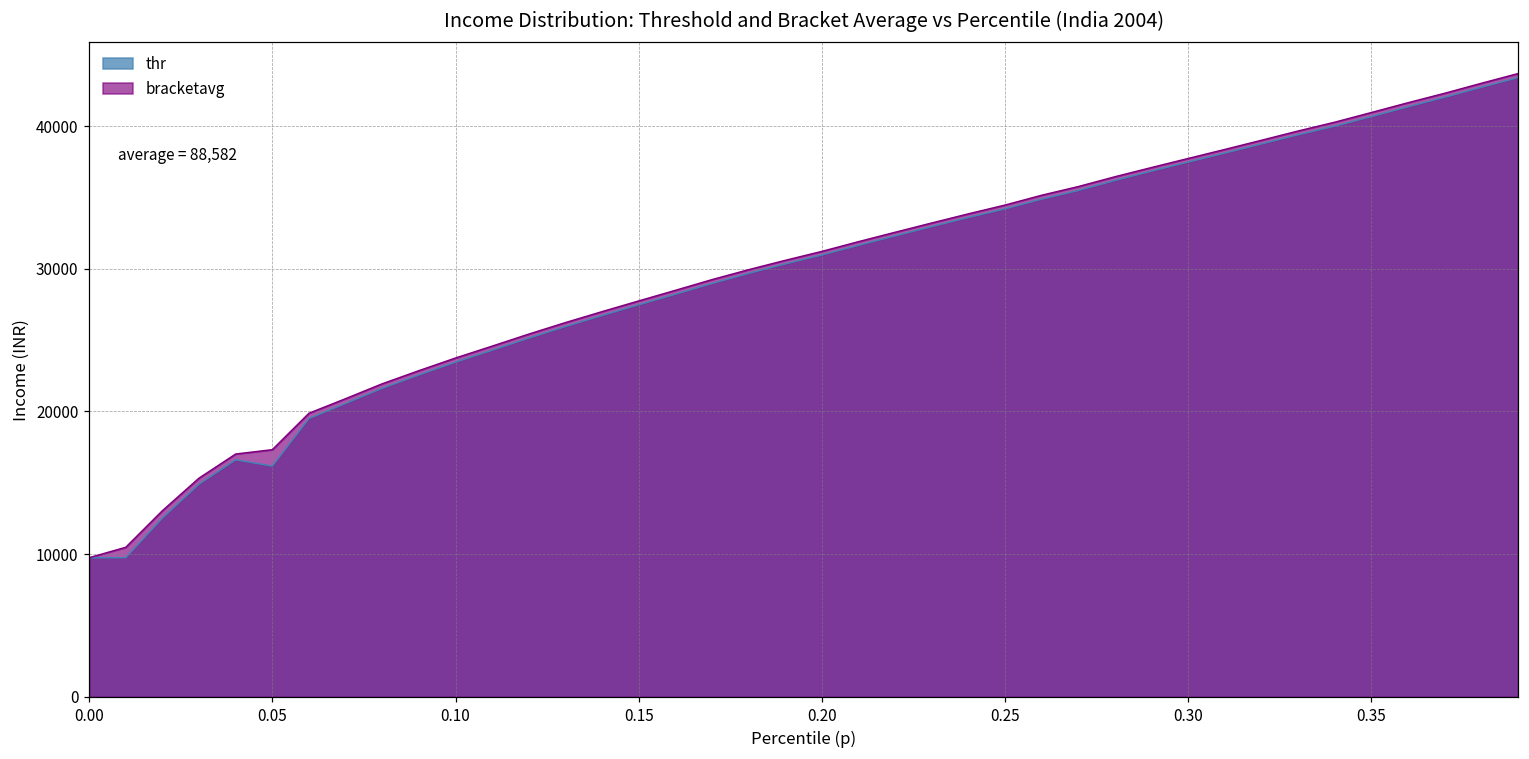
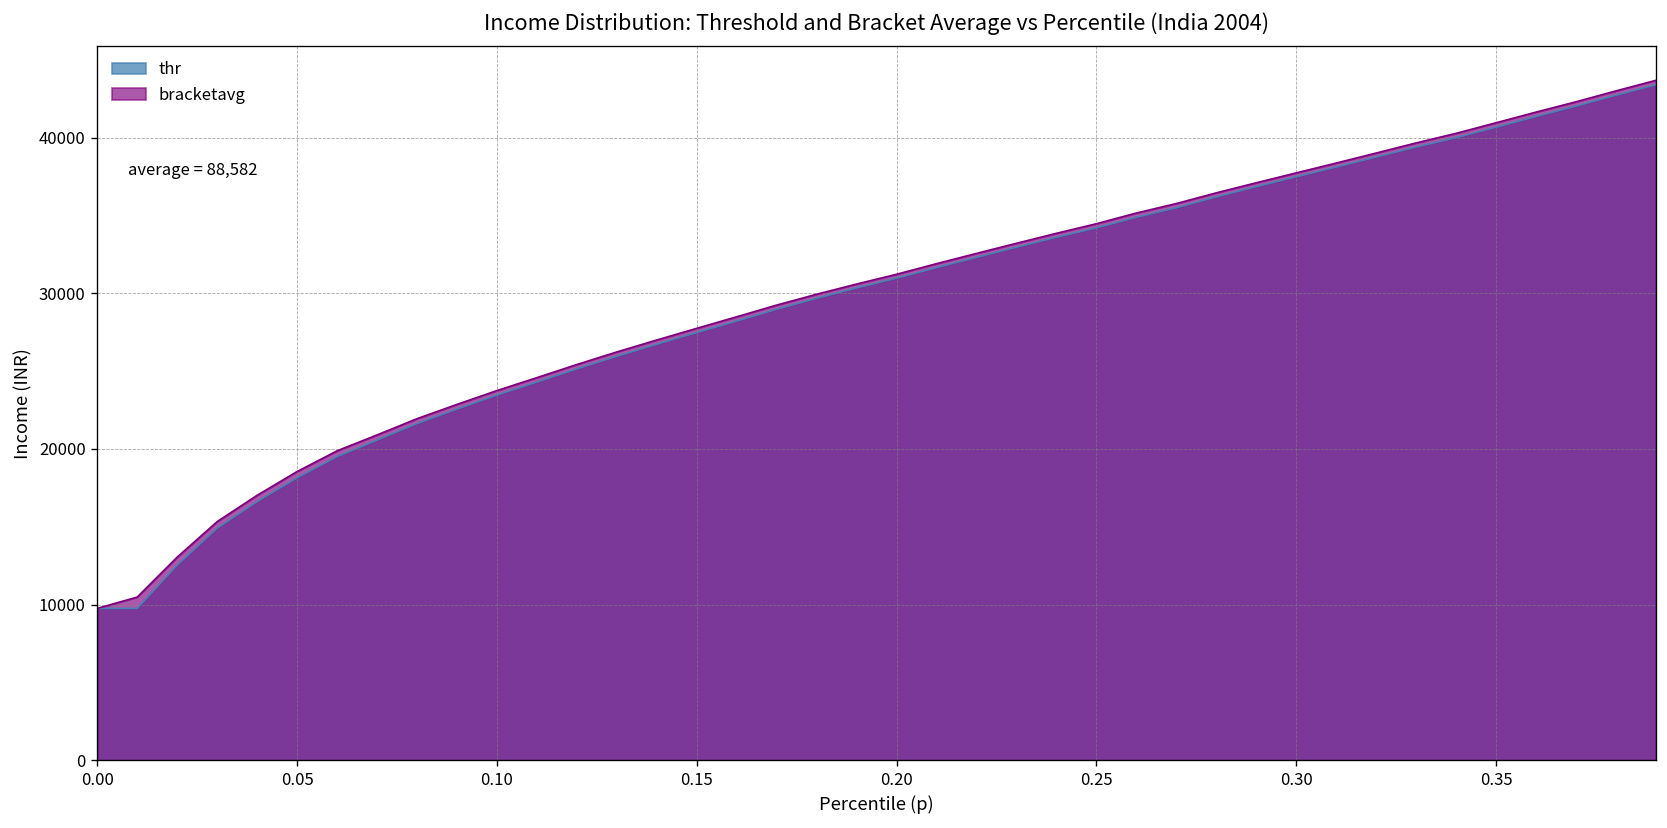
thr, 0.05: 16200 -> 18100
bracketavg, 0.05: 17300 -> 18500
